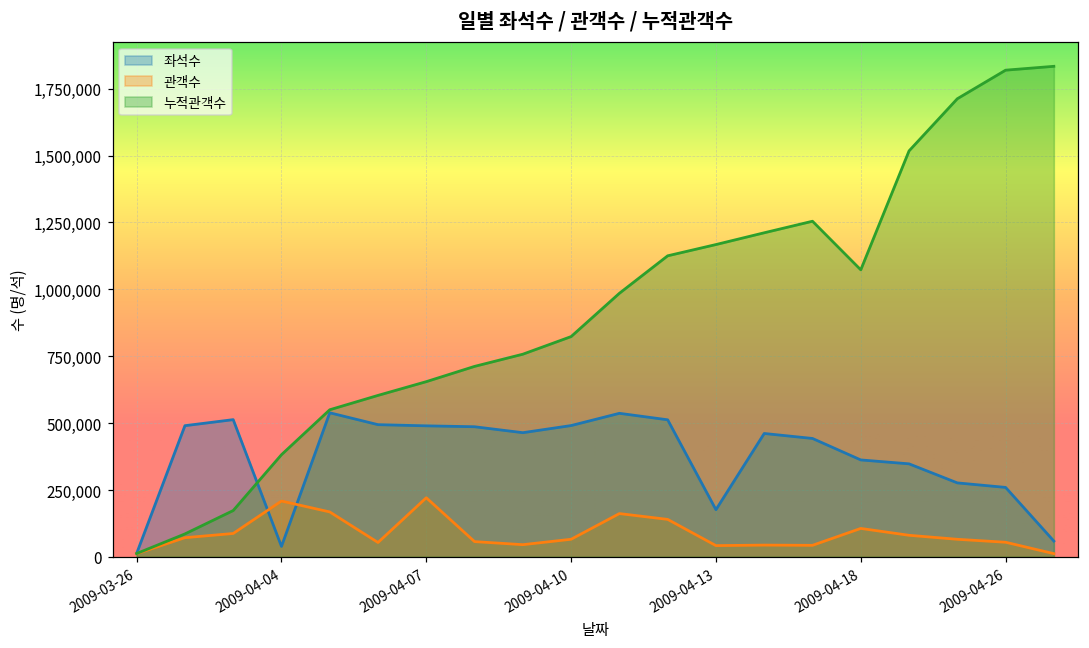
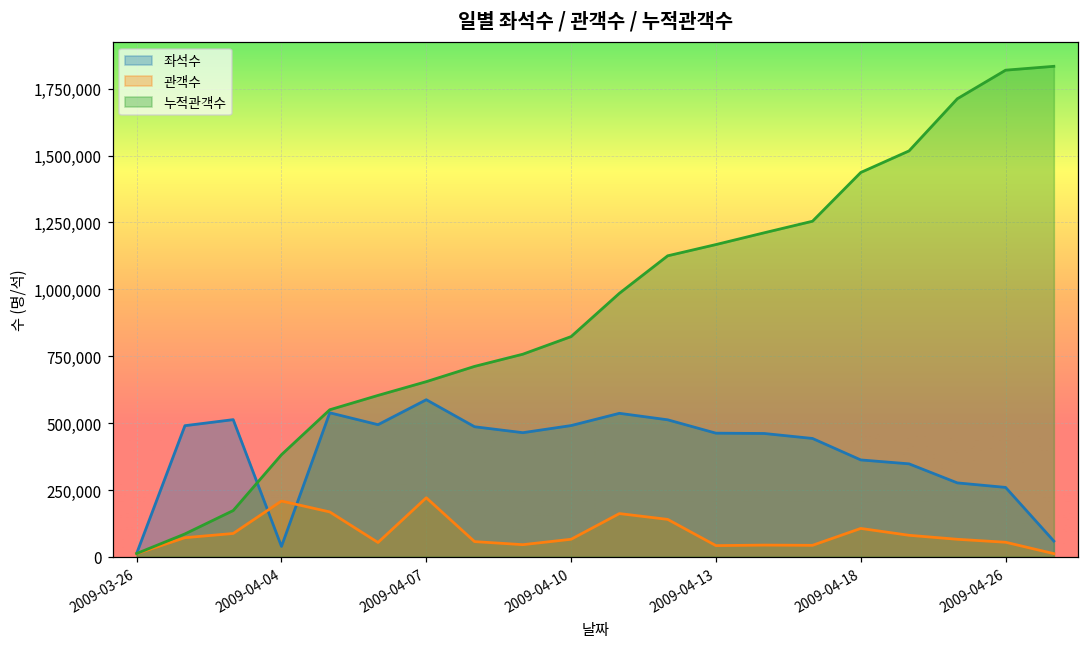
좌석수, 2009-04-07: 490,000 -> 590,000
좌석수, 2009-04-13: 180,000 -> 460,000
누적관객수, 2009-04-18: 1,070,000 -> 1,440,000
